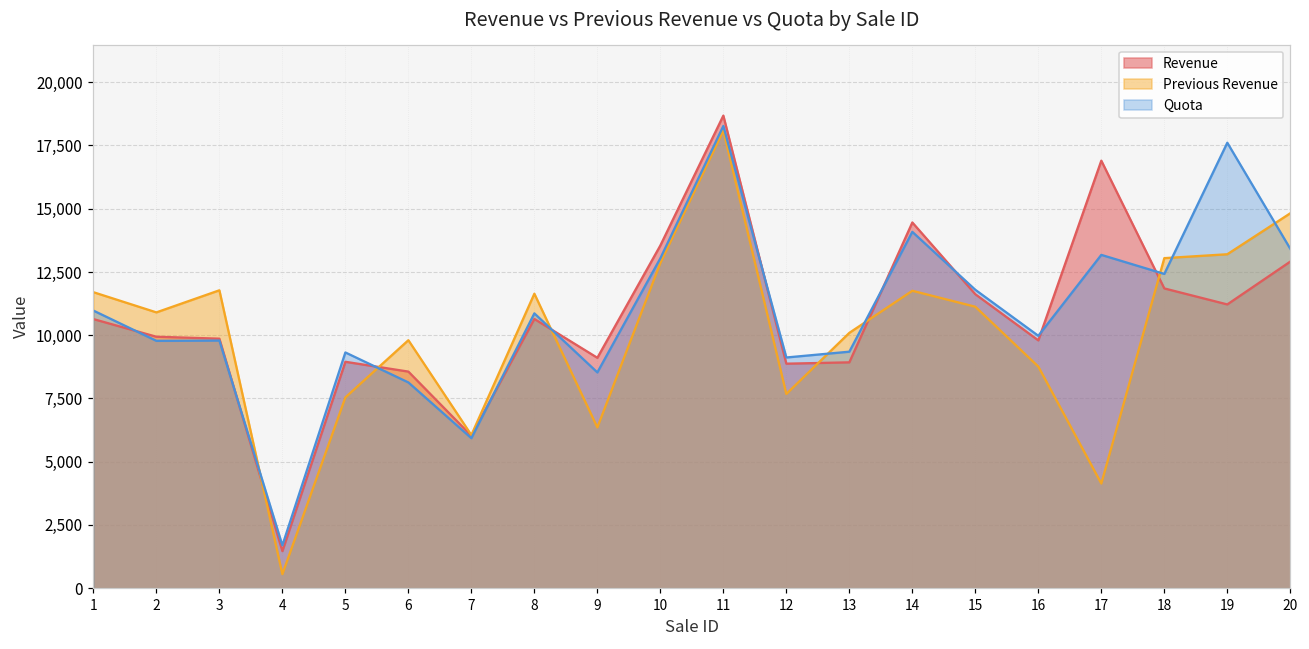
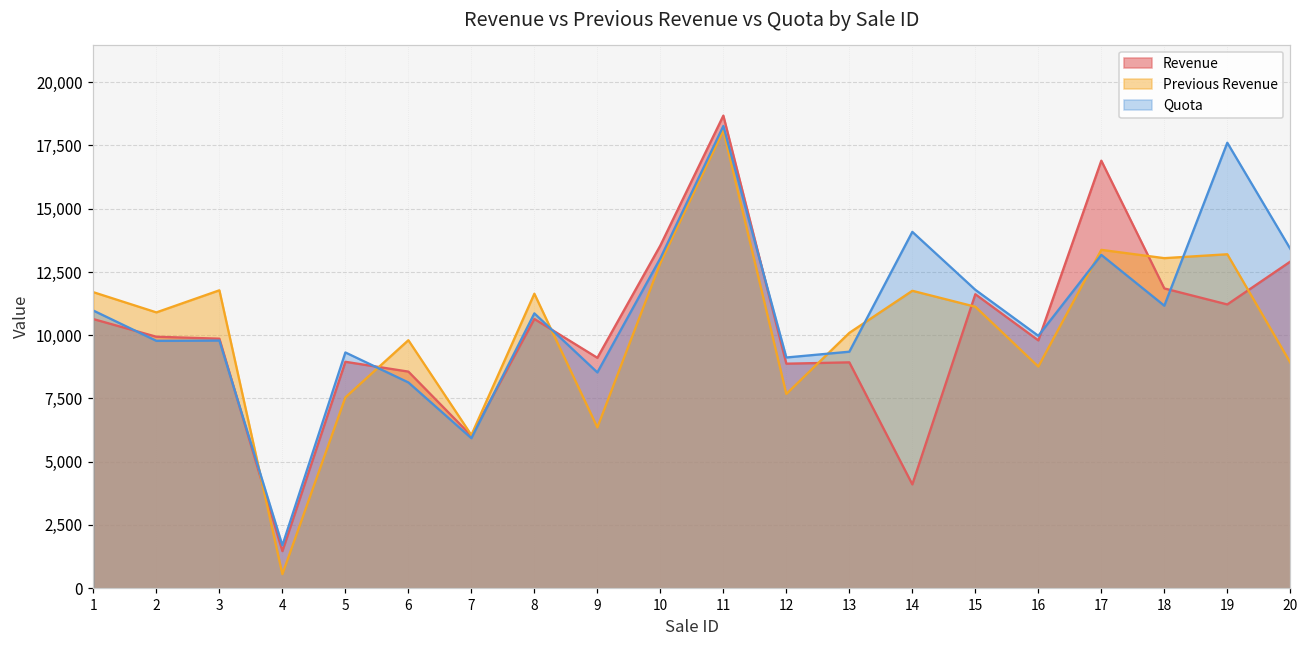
Revenue, 14: 14,500 -> 4,100
Previous Revenue, 17: 4,100 -> 13,400
Quota, 18: 12,400 -> 11,200
Previous Revenue, 20: 14,800 -> 8,900
